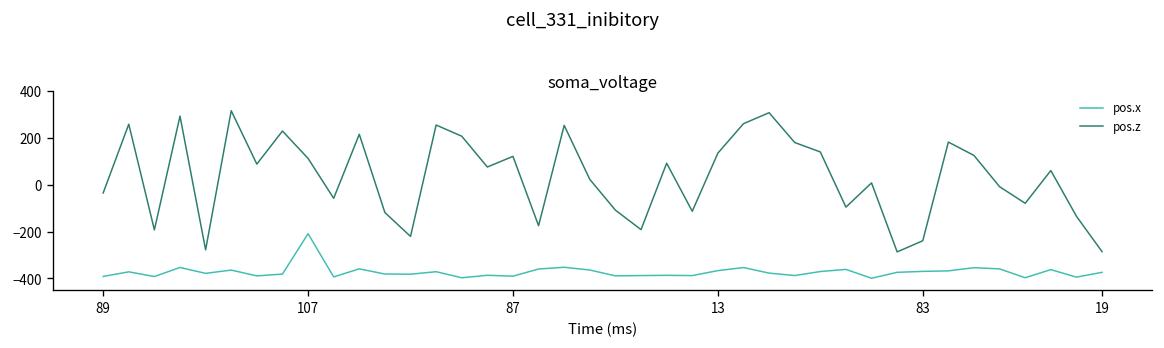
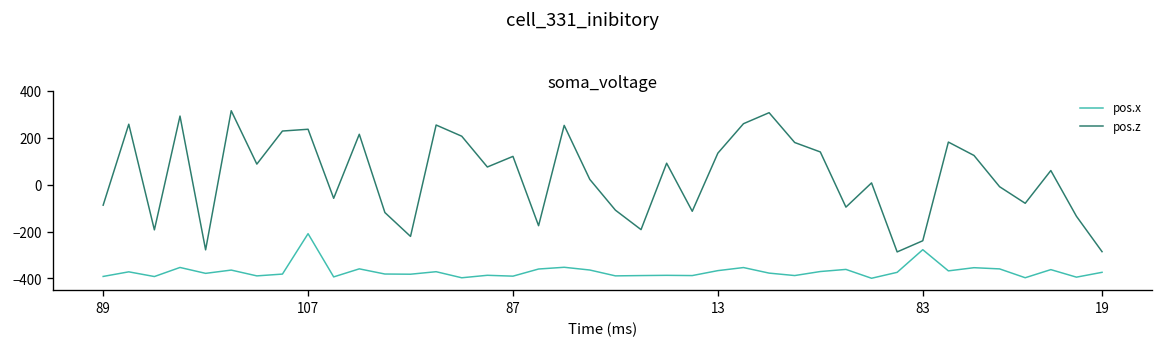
pos.z, 89: -30 -> -90
pos.z, 107: 110 -> 240
pos.x, 83: -370 -> -280
